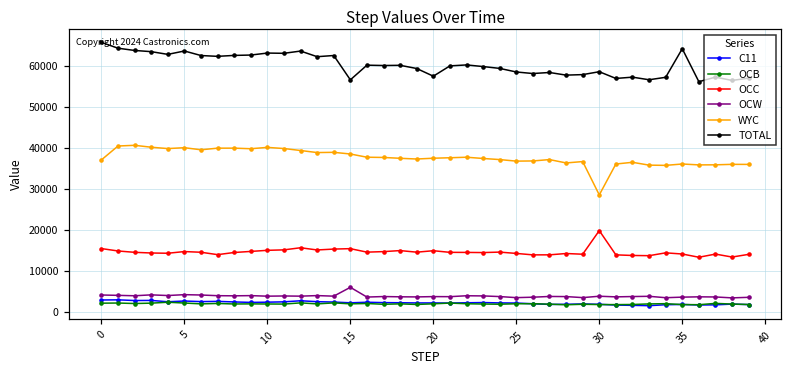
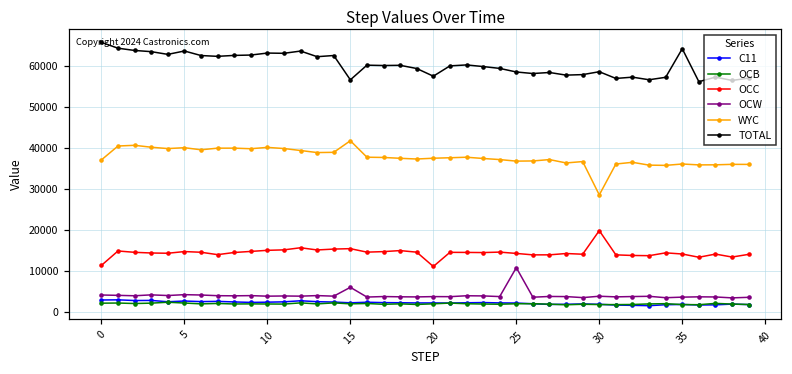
OCC, 0: 15000 -> 11000
WYC, 15: 39000 -> 42000
OCC, 20: 15000 -> 11000
OCW, 25: 3000 -> 11000
